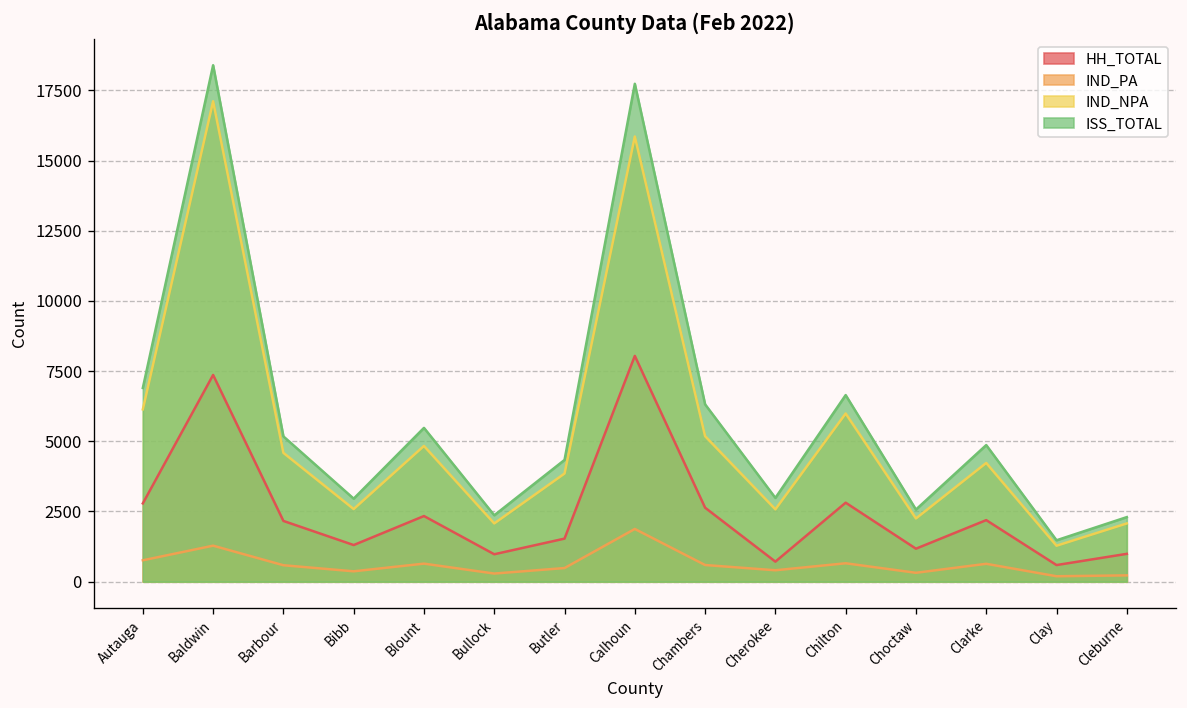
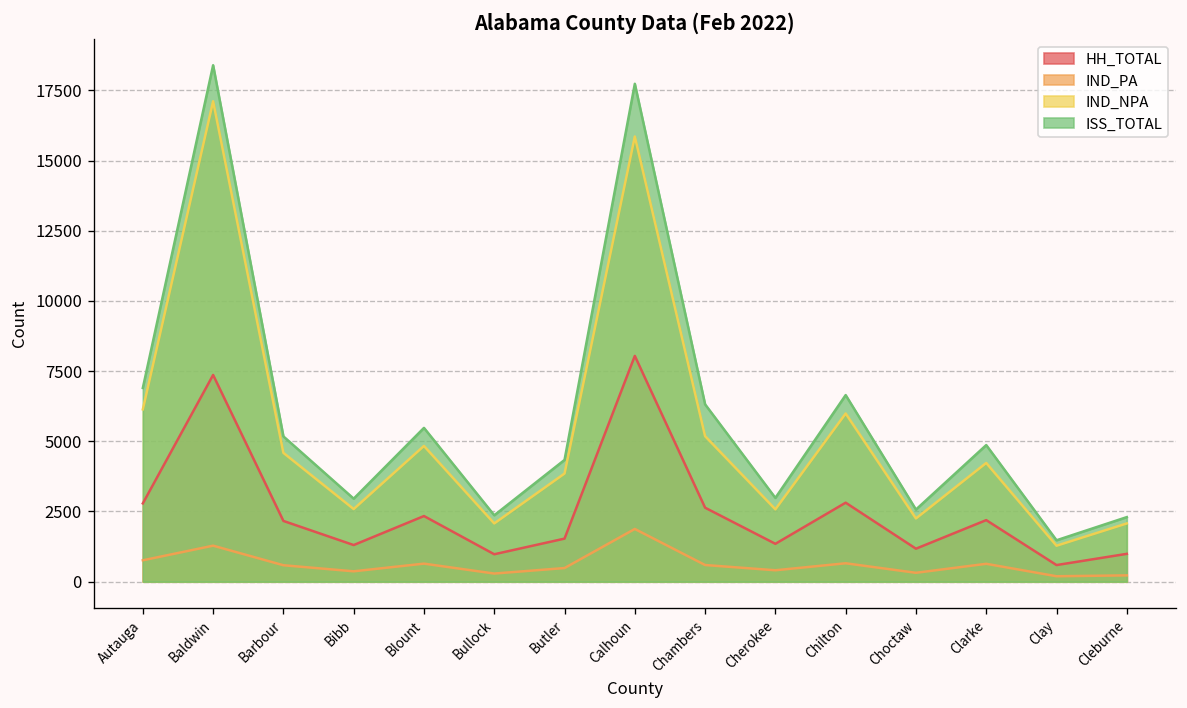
HH_TOTAL, Cherokee: 700 -> 1300
